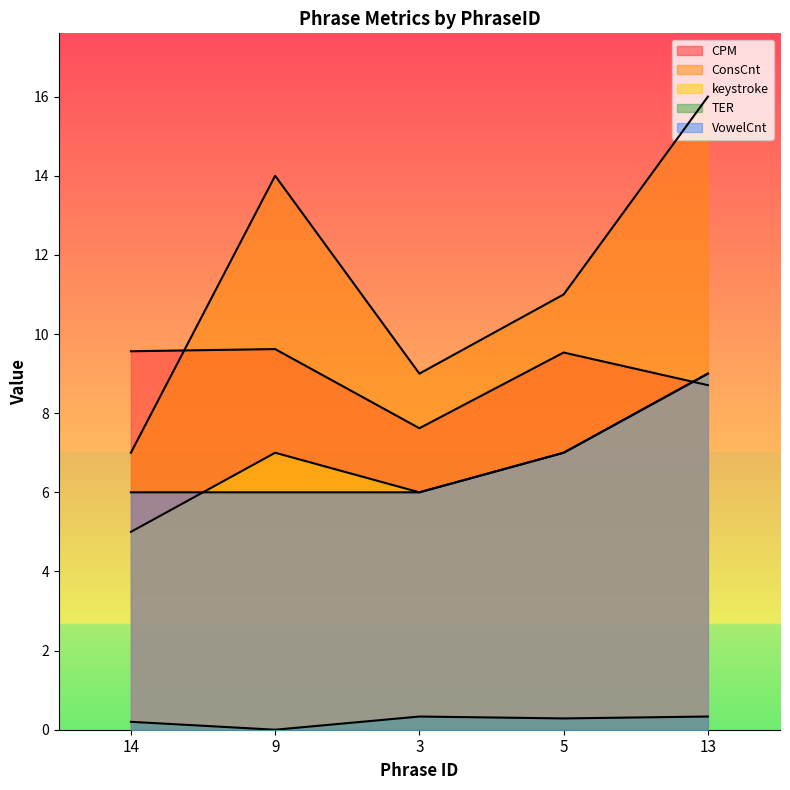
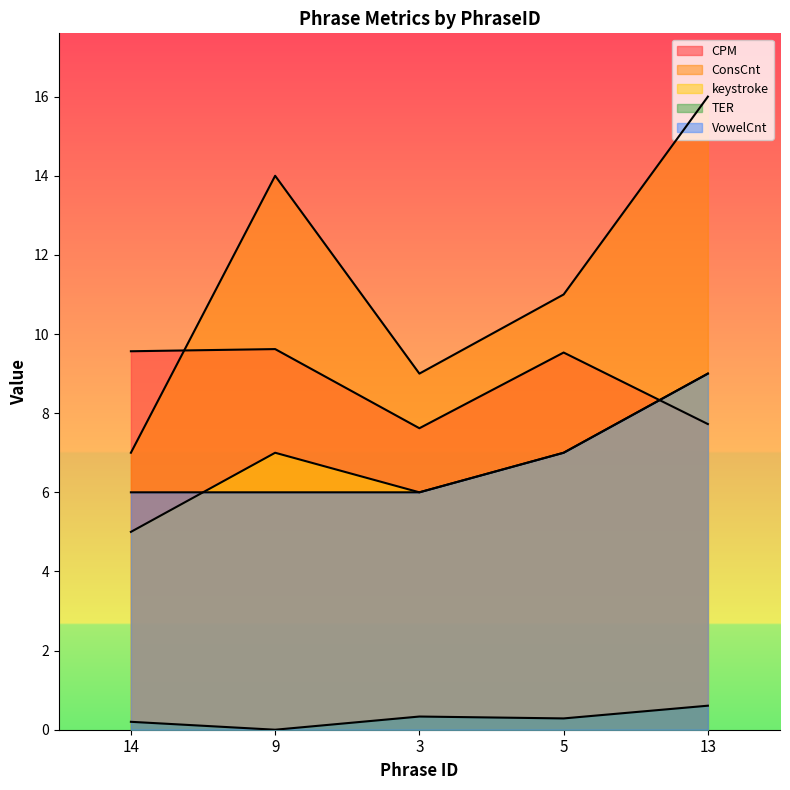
CPM, 13: 8.7 -> 7.7
TER, 13: 0.3 -> 0.6
